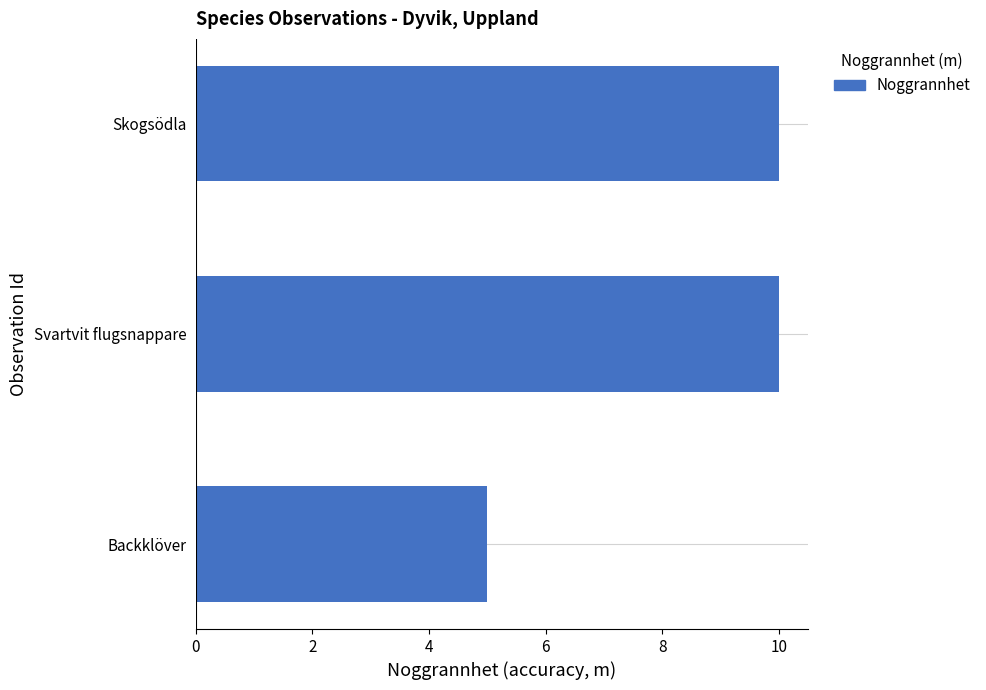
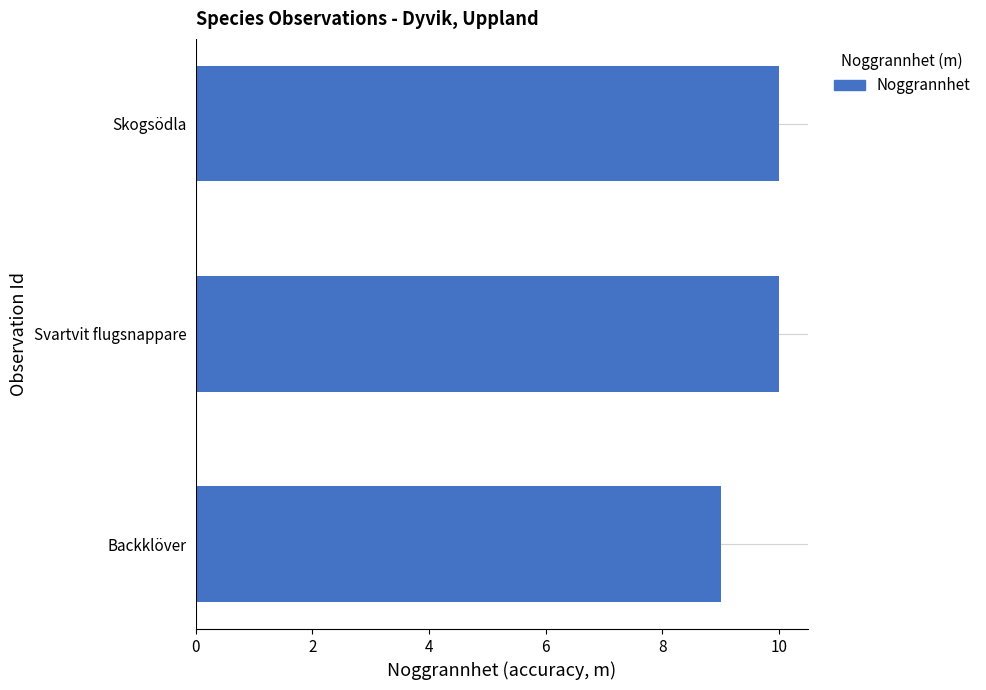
Backklöver: 5 -> 9
